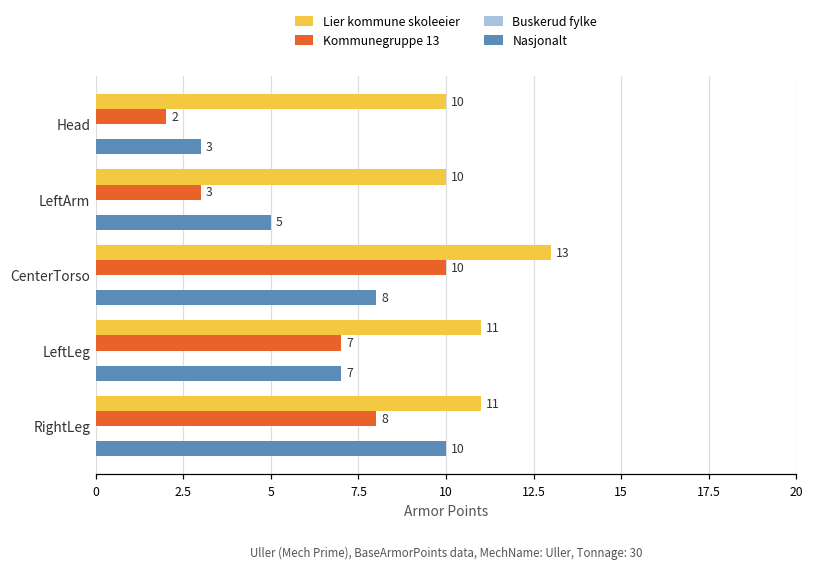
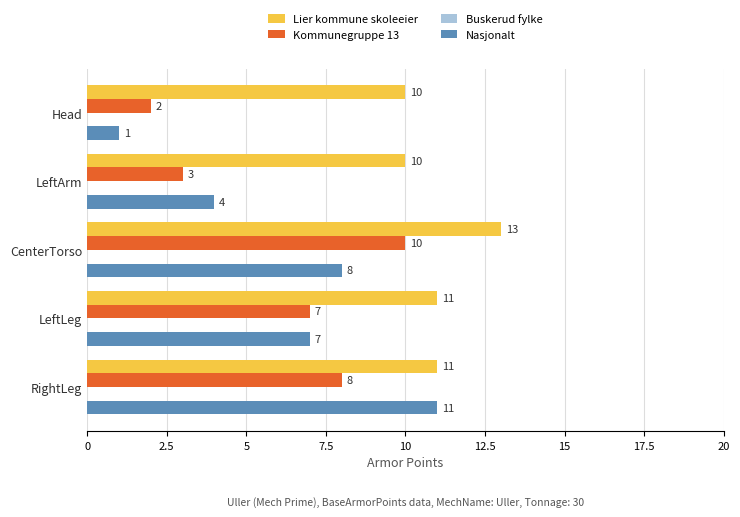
Nasjonalt, Head: 3 -> 1
Nasjonalt, LeftArm: 5 -> 4
Nasjonalt, RightLeg: 10 -> 11
